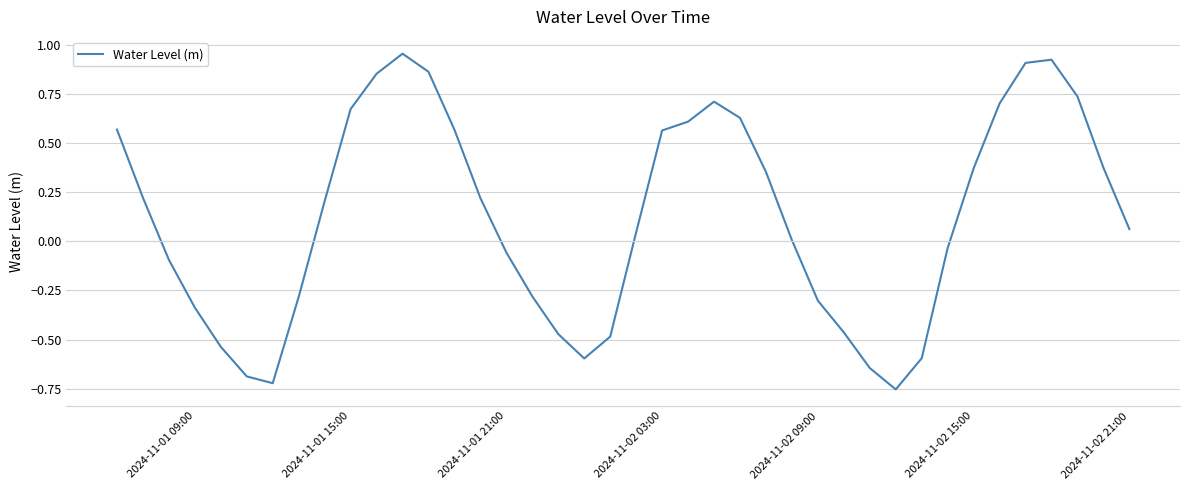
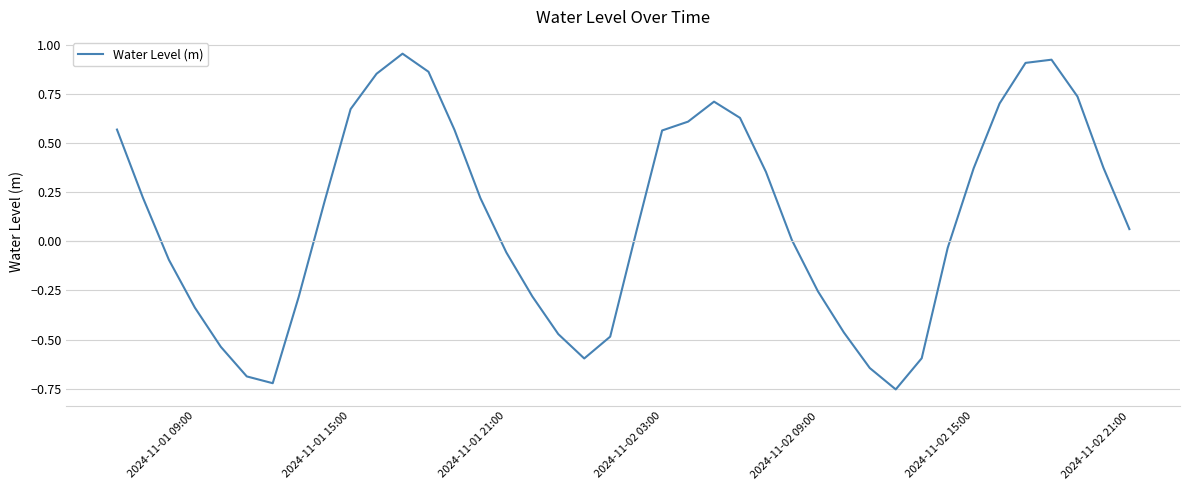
2024-11-02 09:00: -0.30 -> -0.25
